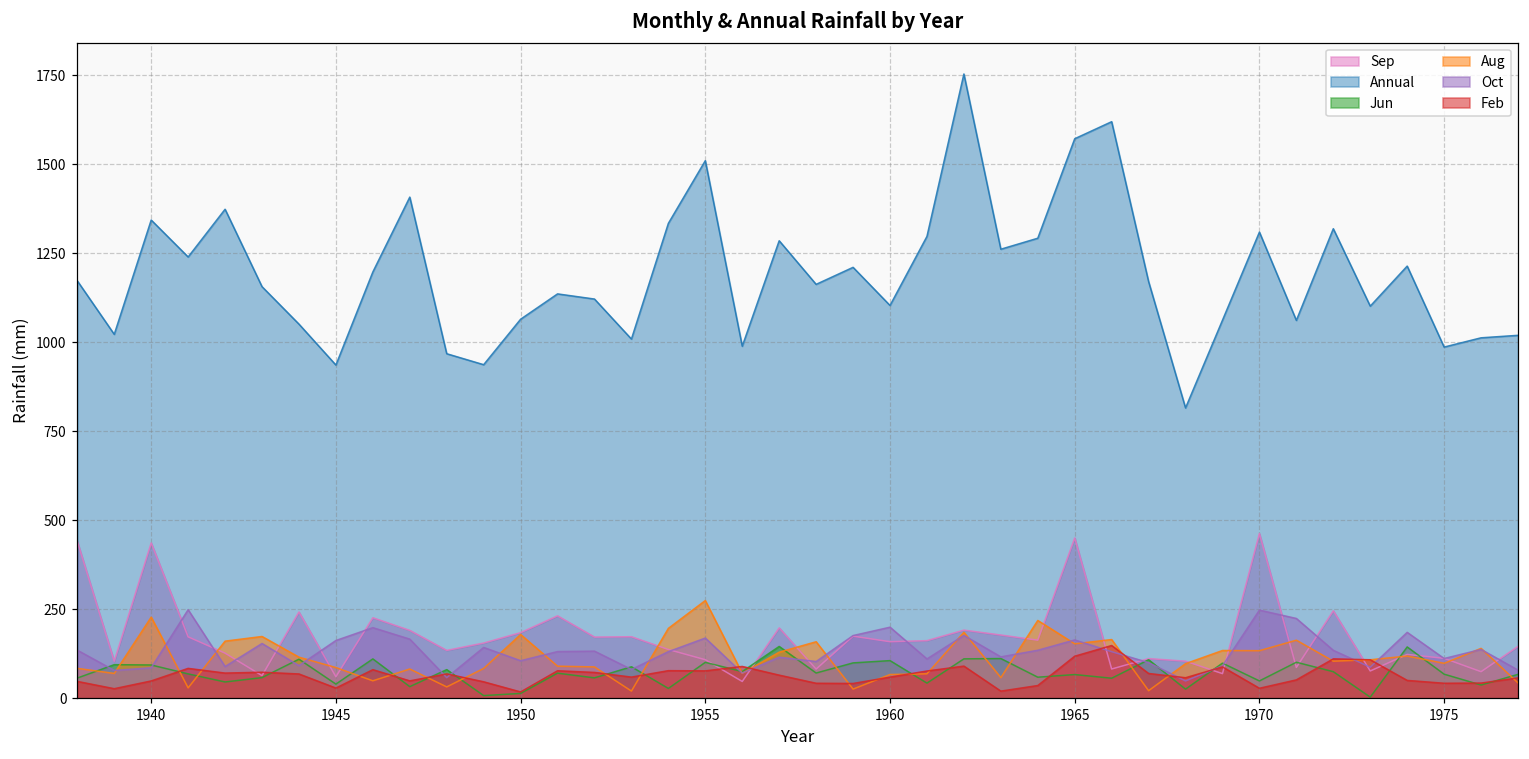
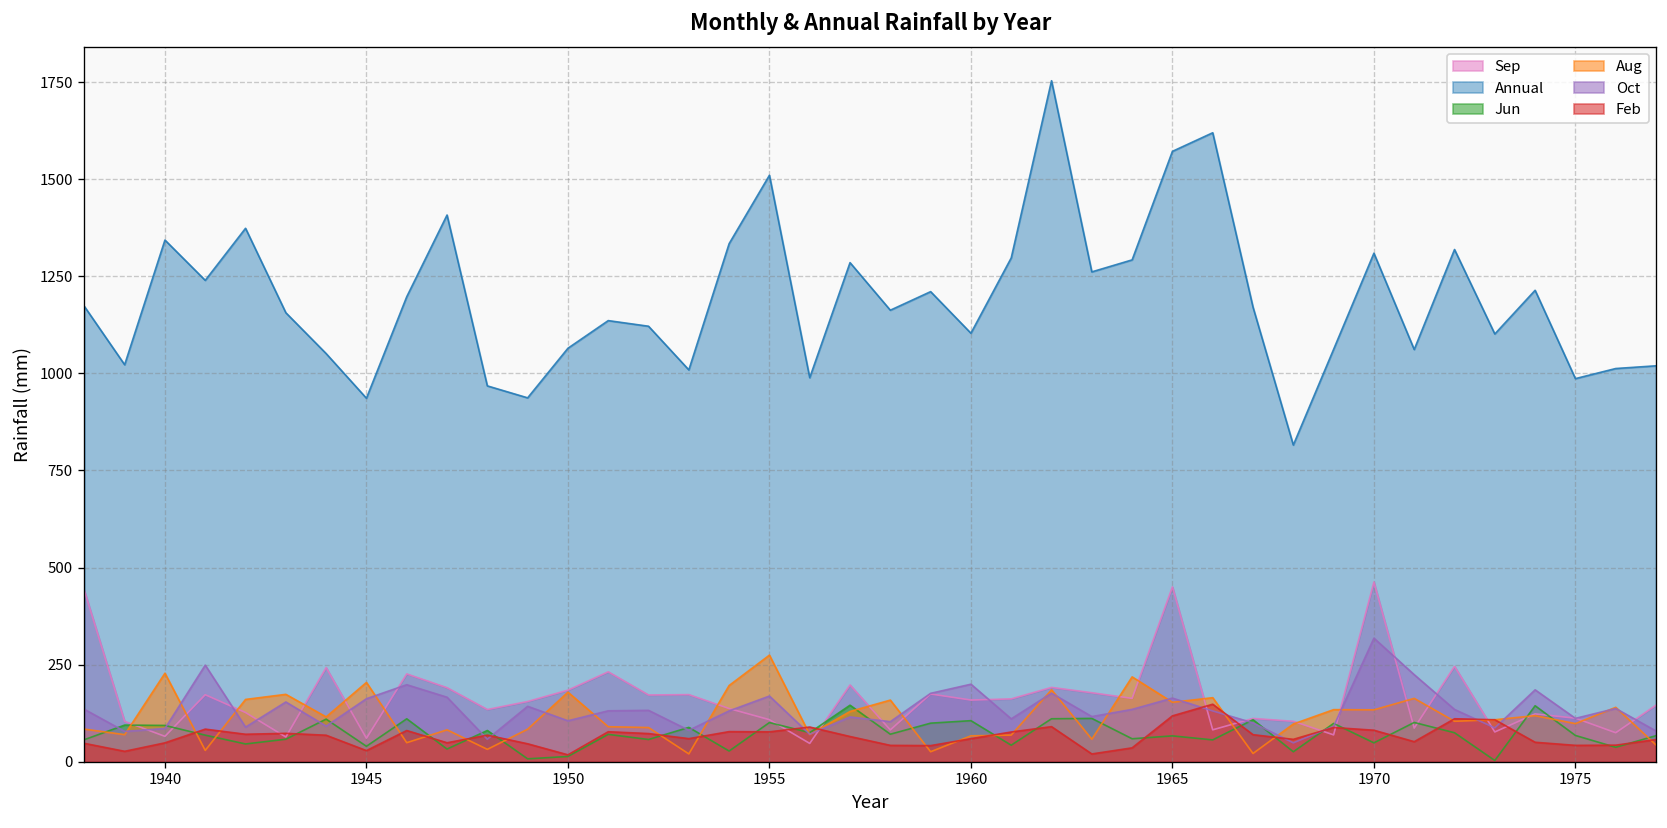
Sep, 1940: 440 -> 70
Aug, 1945: 90 -> 200
Oct, 1970: 250 -> 320
Feb, 1970: 30 -> 80
